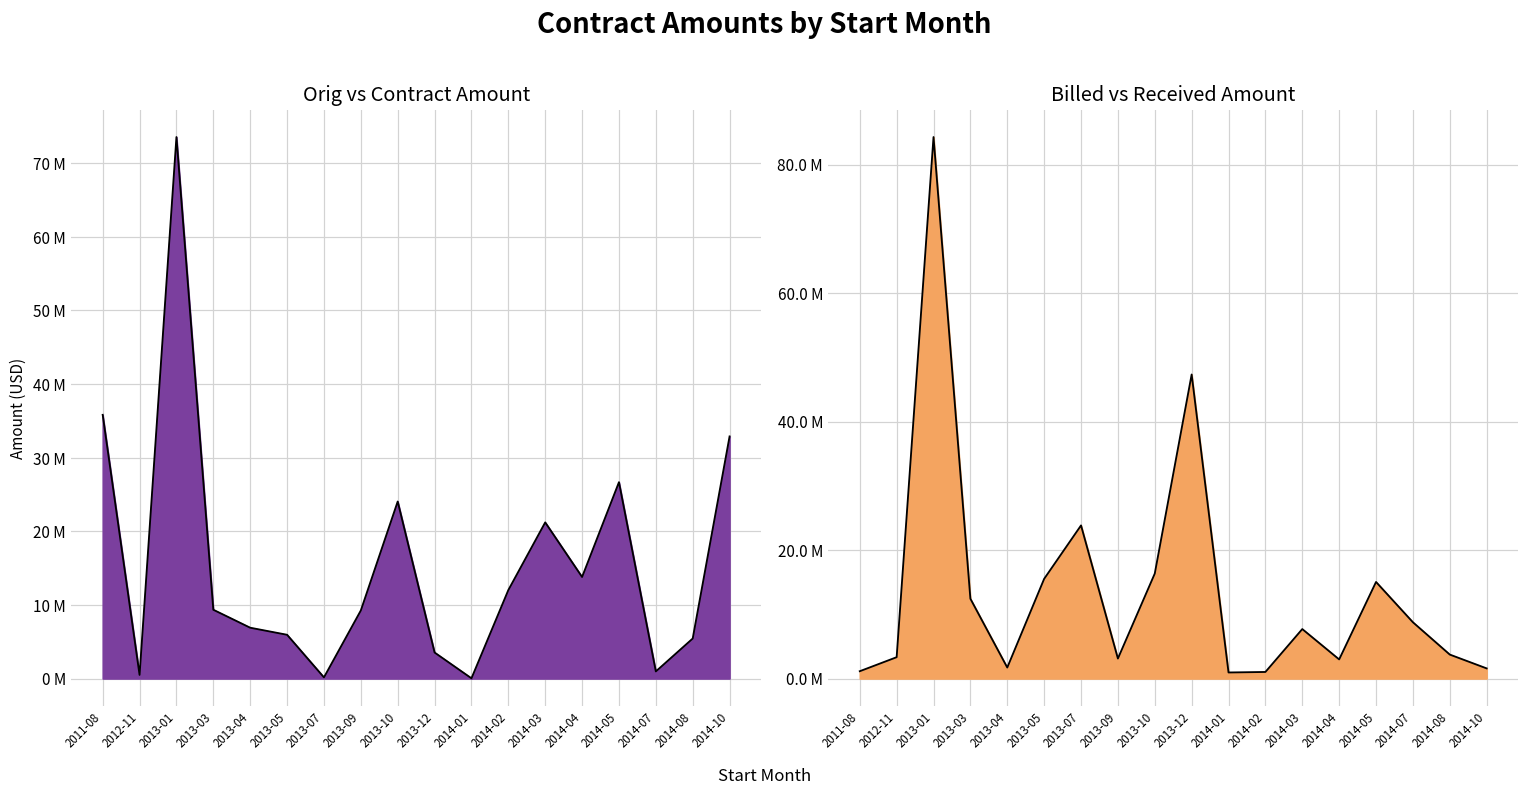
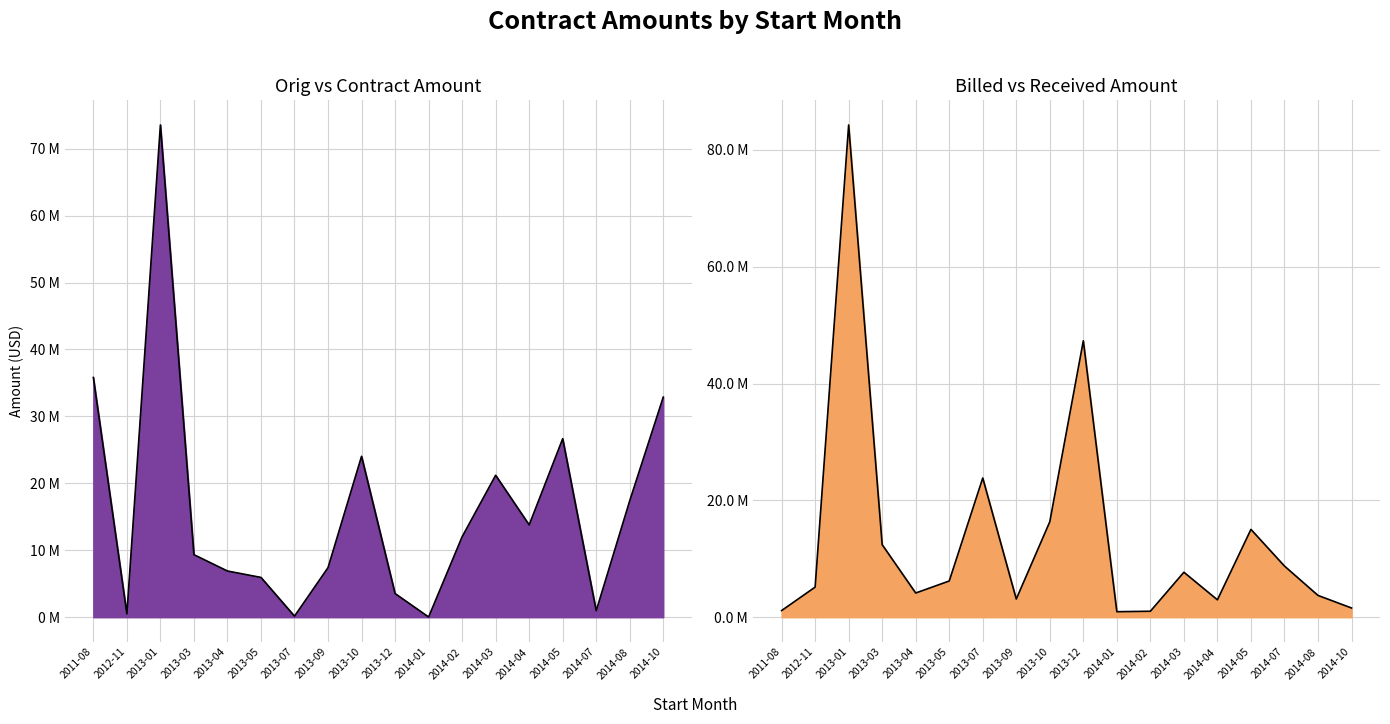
Orig vs Contract Amount, 2013-09: 9000000 -> 7000000
Orig vs Contract Amount, 2014-08: 5000000 -> 17000000
Billed vs Received Amount, 2012-11: 3000000 -> 5000000
Billed vs Received Amount, 2013-04: 2000000 -> 4000000
Billed vs Received Amount, 2013-05: 16000000 -> 6000000
